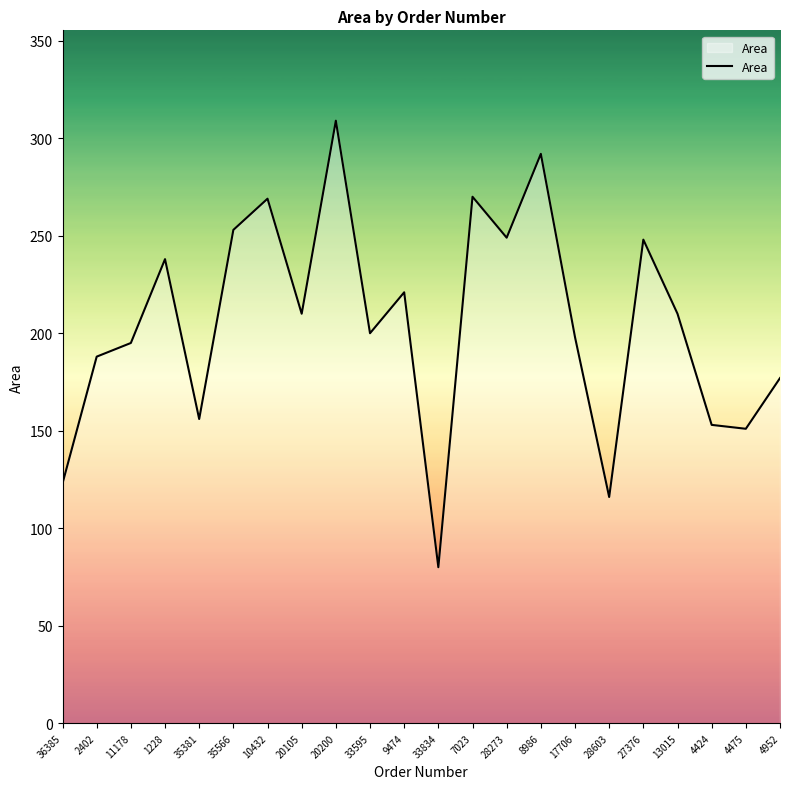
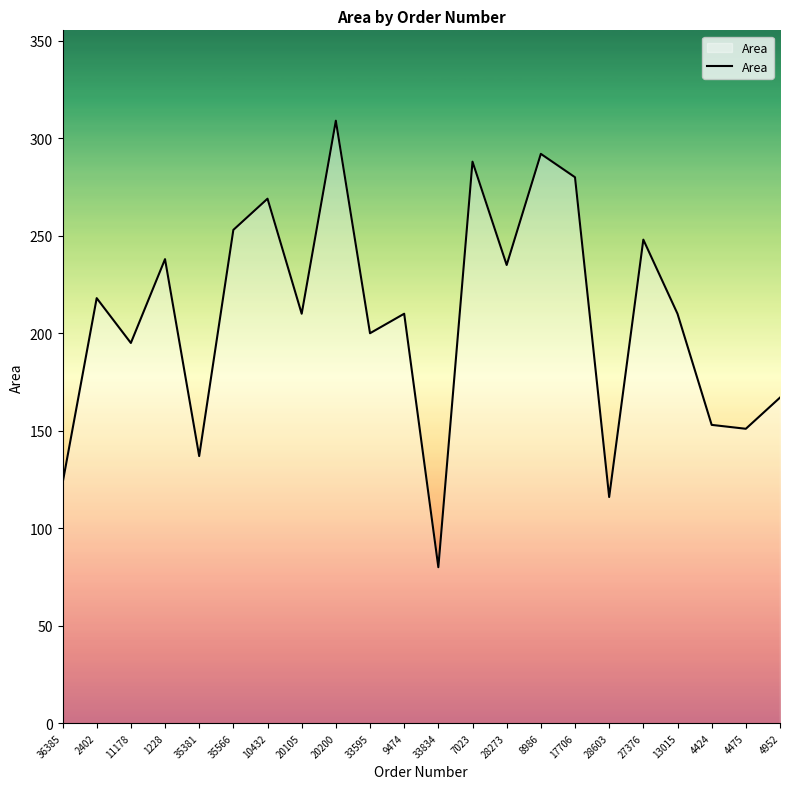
2402: 188 -> 218
35381: 156 -> 137
9474: 221 -> 210
7023: 270 -> 288
28273: 249 -> 235
17706: 198 -> 280
4952: 177 -> 167
